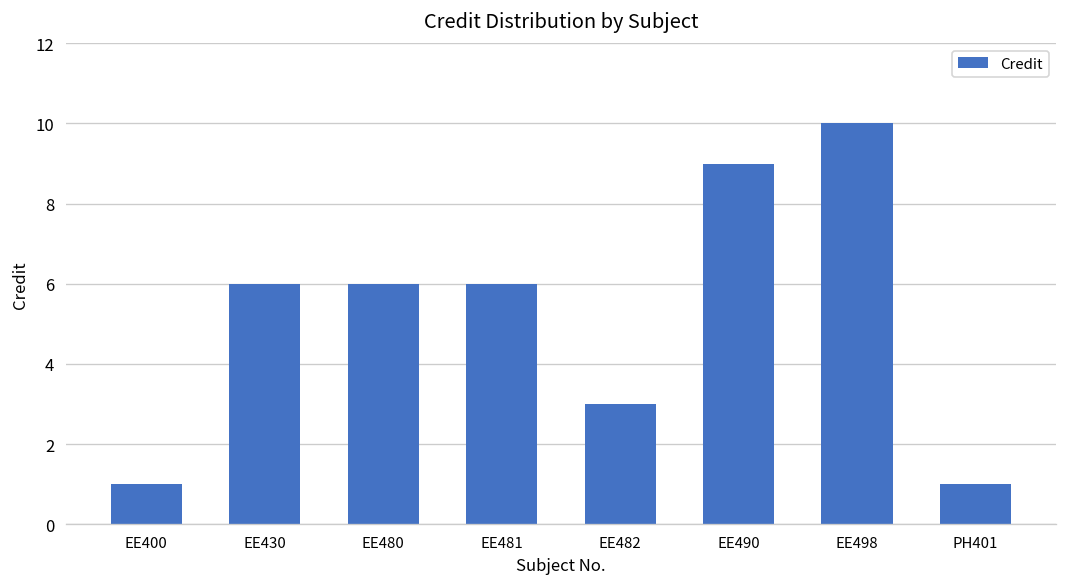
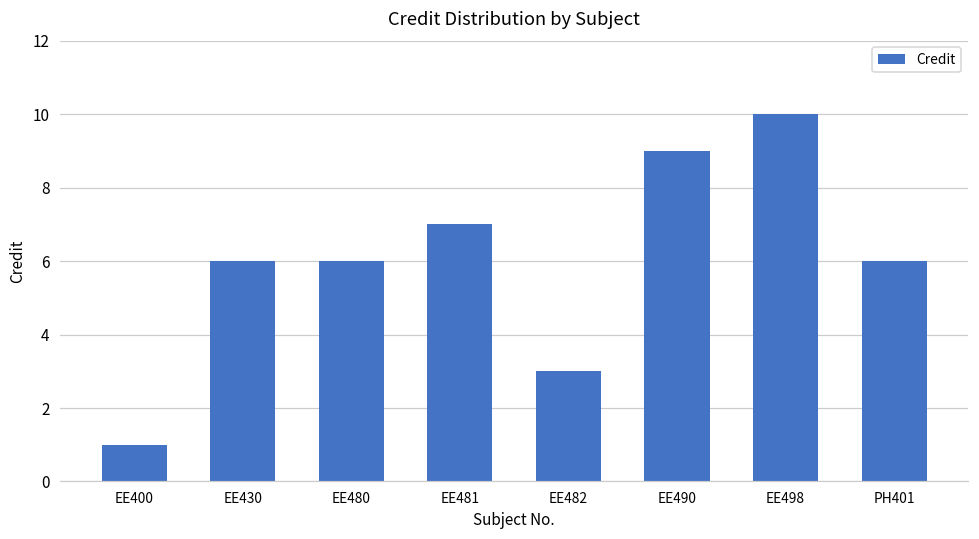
EE481: 6 -> 7
PH401: 1 -> 6
